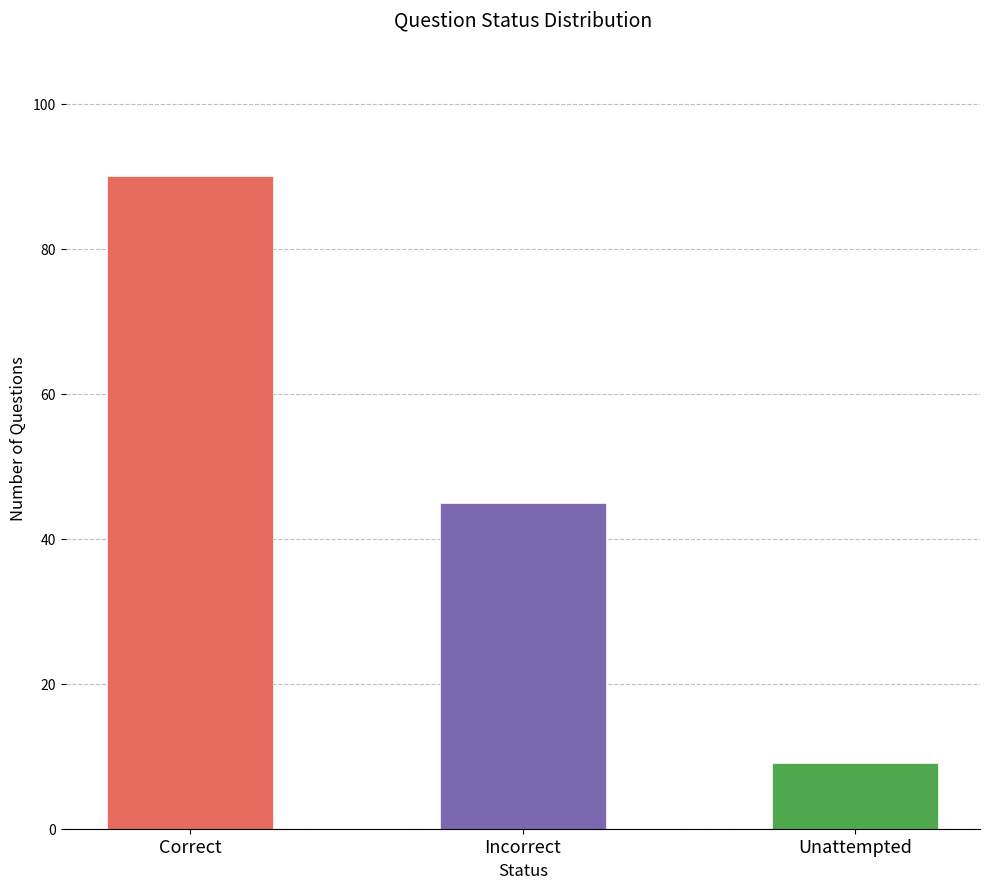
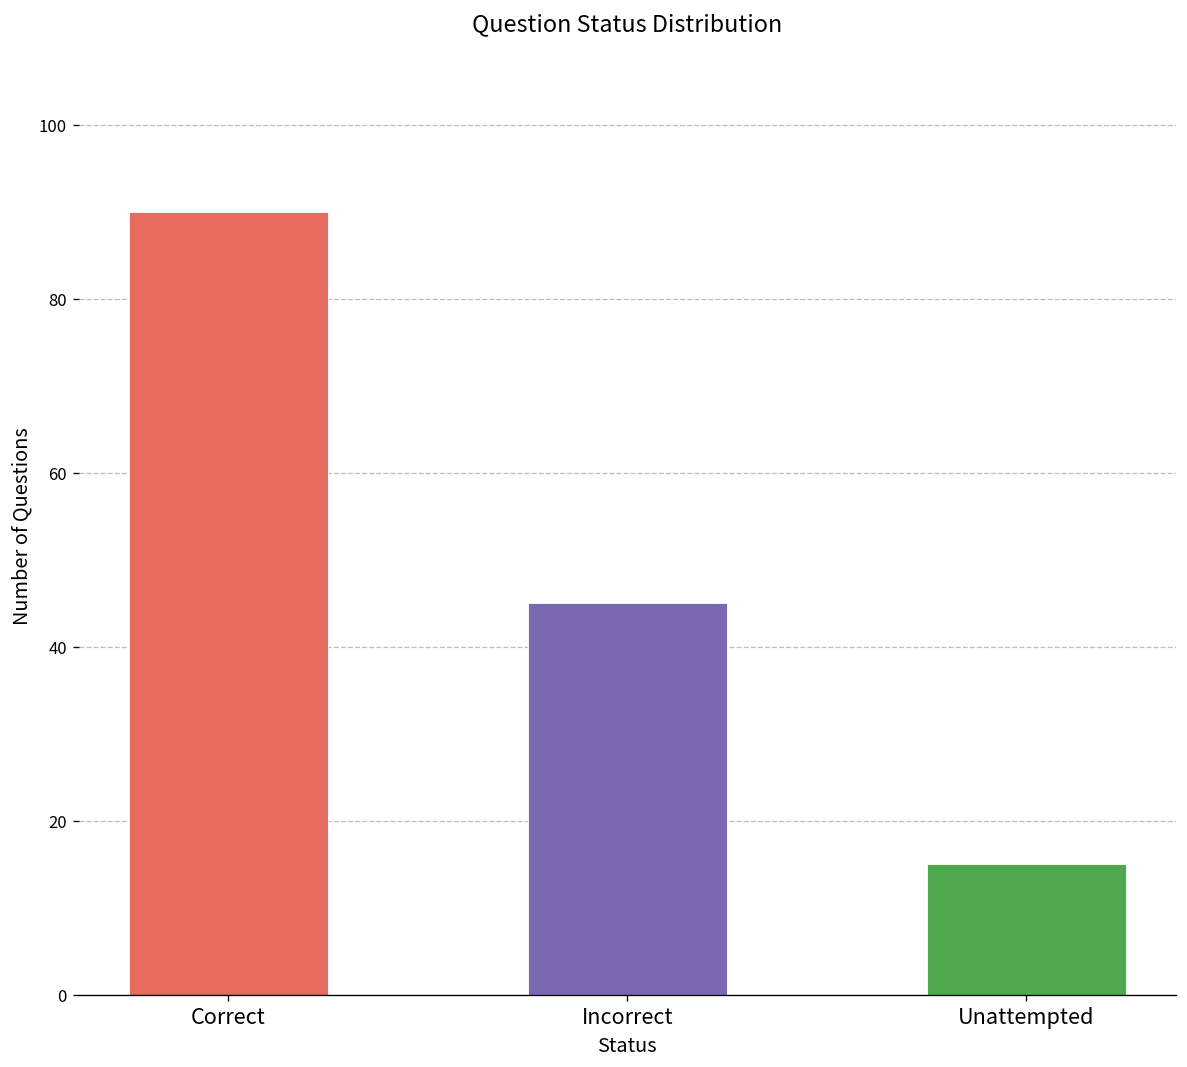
Unattempted: 9 -> 15
